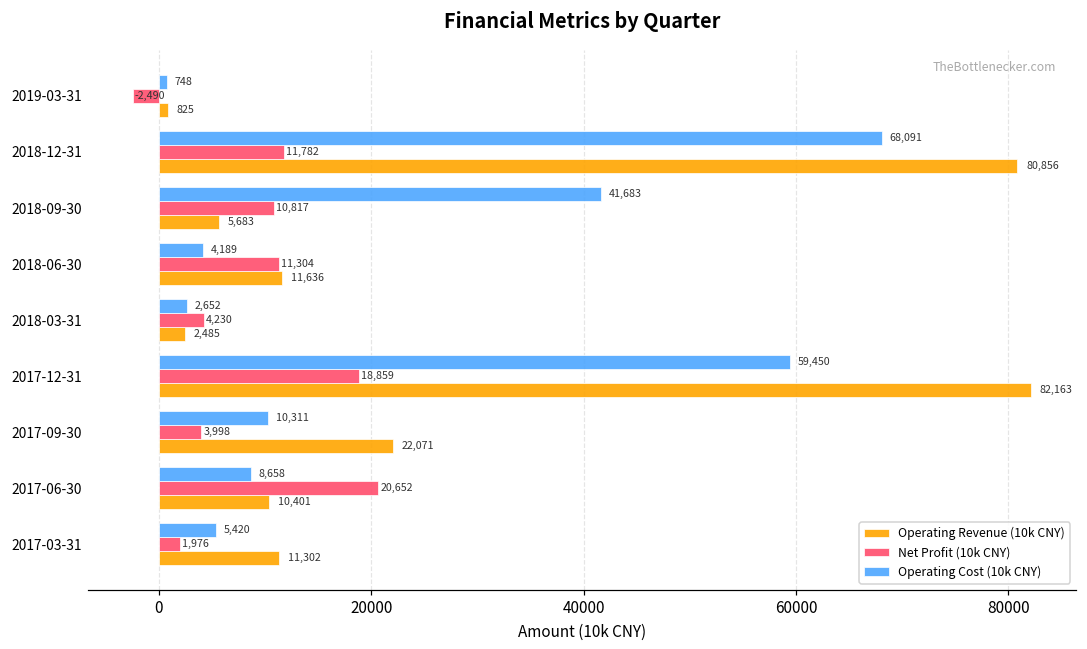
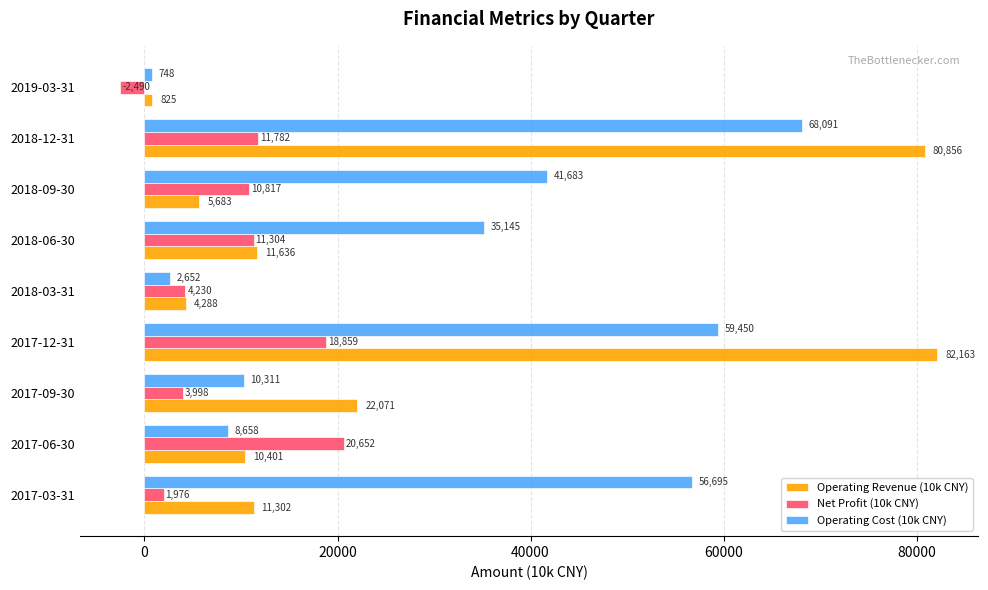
Operating Cost (10k CNY), 2018-06-30: 4,189 -> 35,145
Operating Revenue (10k CNY), 2018-03-31: 2,485 -> 4,288
Operating Cost (10k CNY), 2017-03-31: 5,420 -> 56,695
